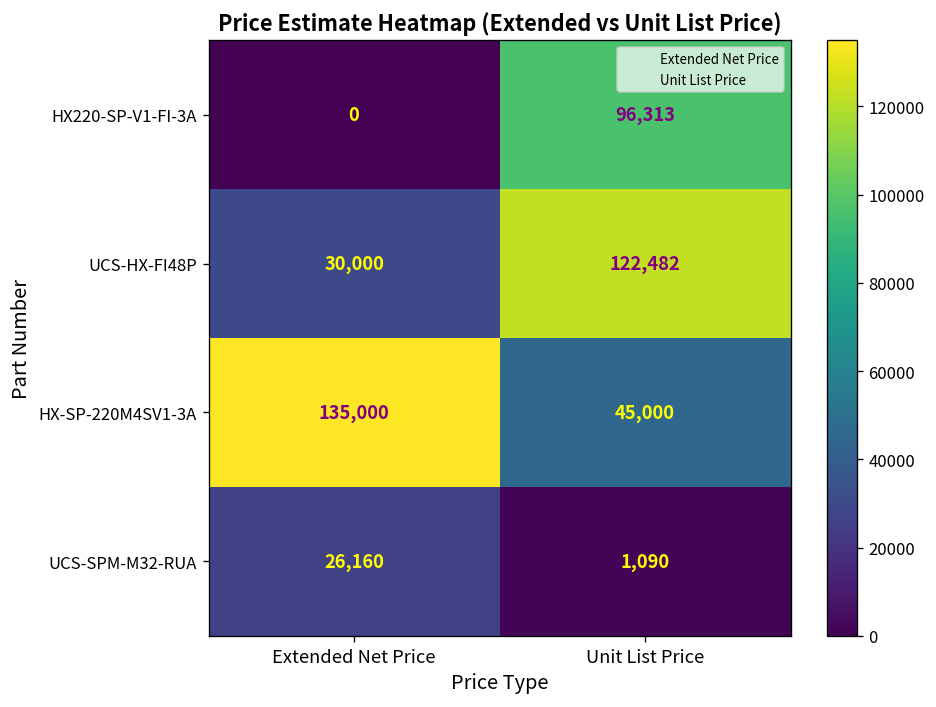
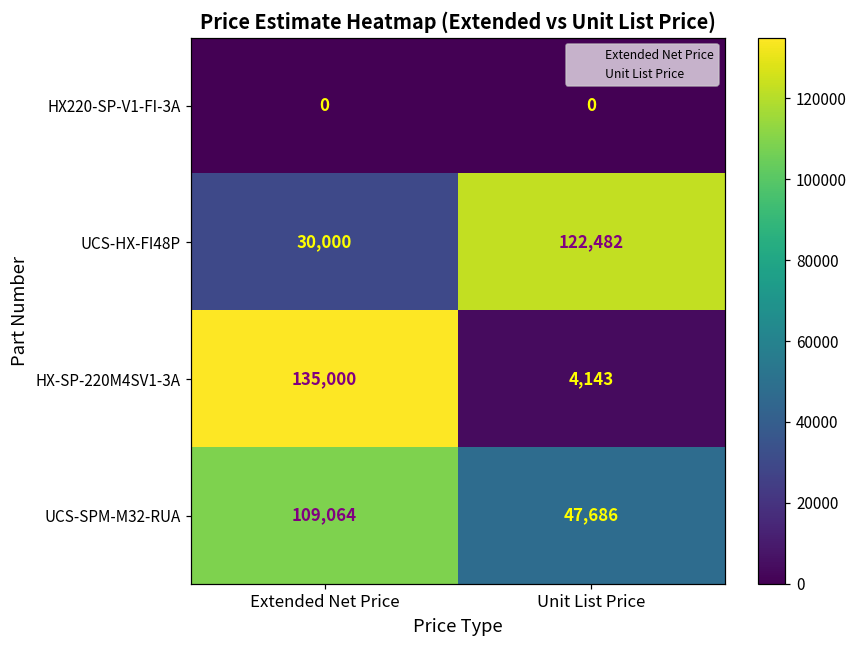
HX220-SP-V1-FI-3A, Unit List Price: 96,313 -> 0
HX-SP-220M4SV1-3A, Unit List Price: 45,000 -> 4,143
UCS-SPM-M32-RUA, Extended Net Price: 26,160 -> 109,064
UCS-SPM-M32-RUA, Unit List Price: 1,090 -> 47,686
